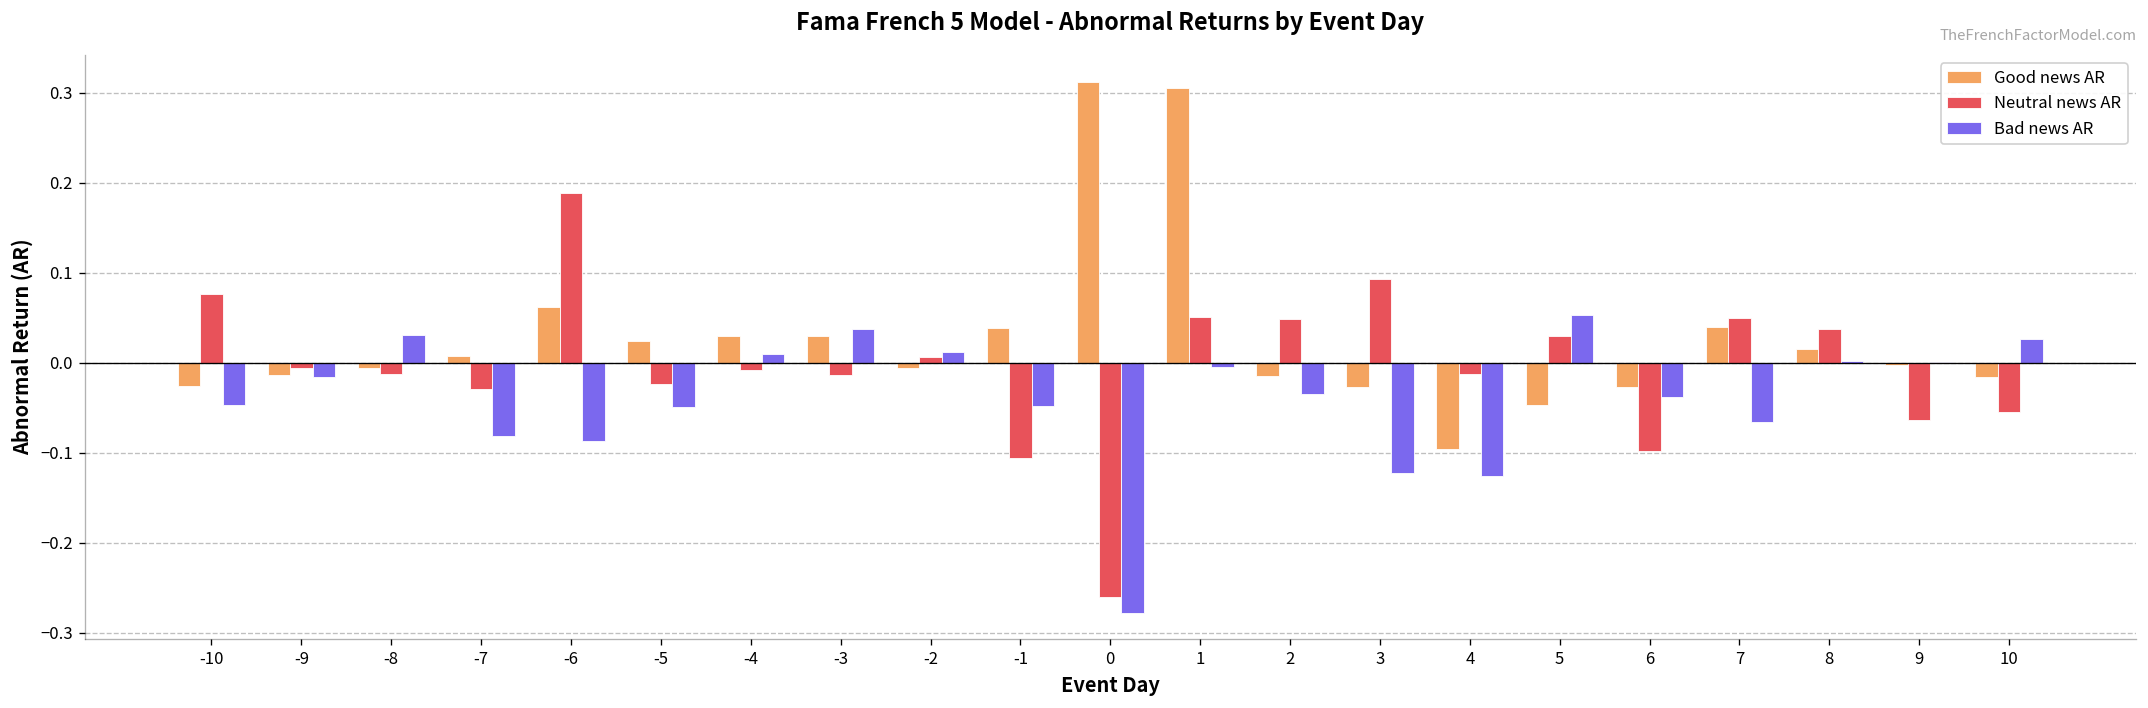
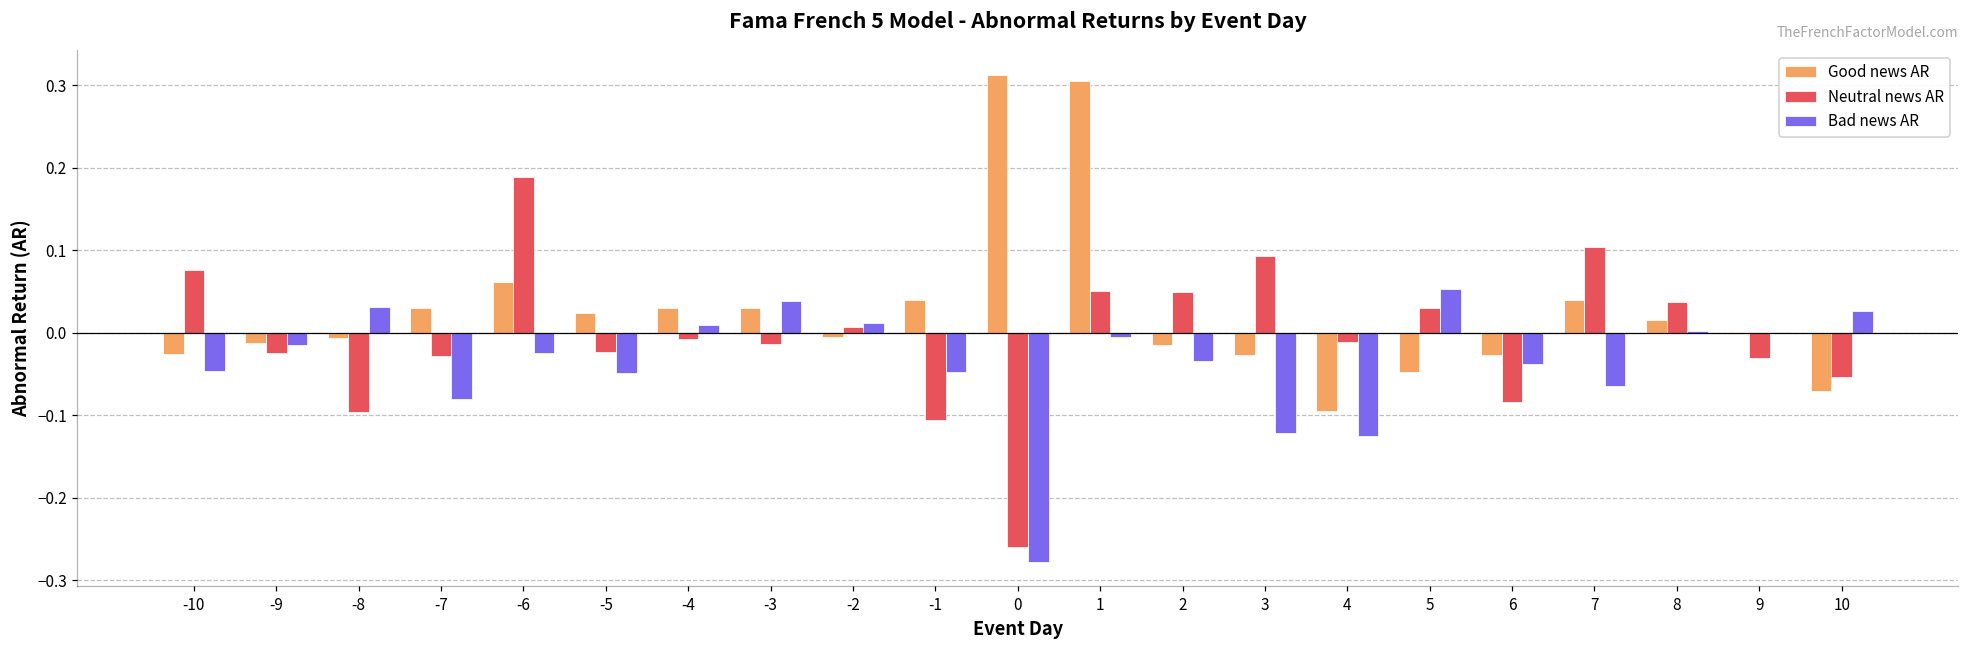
Neutral news AR, -9: -0.01 -> -0.02
Neutral news AR, -8: -0.01 -> -0.10
Good news AR, -7: 0.01 -> 0.03
Bad news AR, -6: -0.09 -> -0.02
Neutral news AR, 6: -0.10 -> -0.08
Neutral news AR, 7: 0.05 -> 0.10
Neutral news AR, 9: -0.06 -> -0.03
Good news AR, 10: -0.02 -> -0.07
